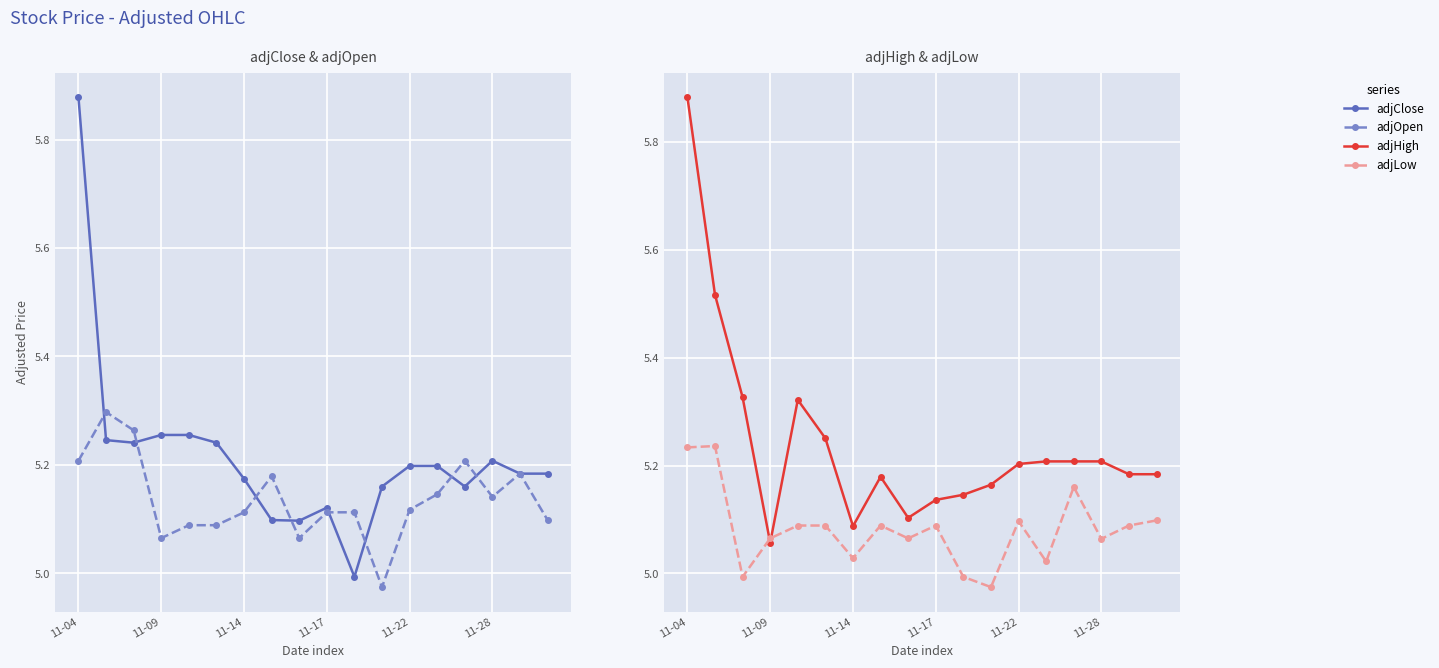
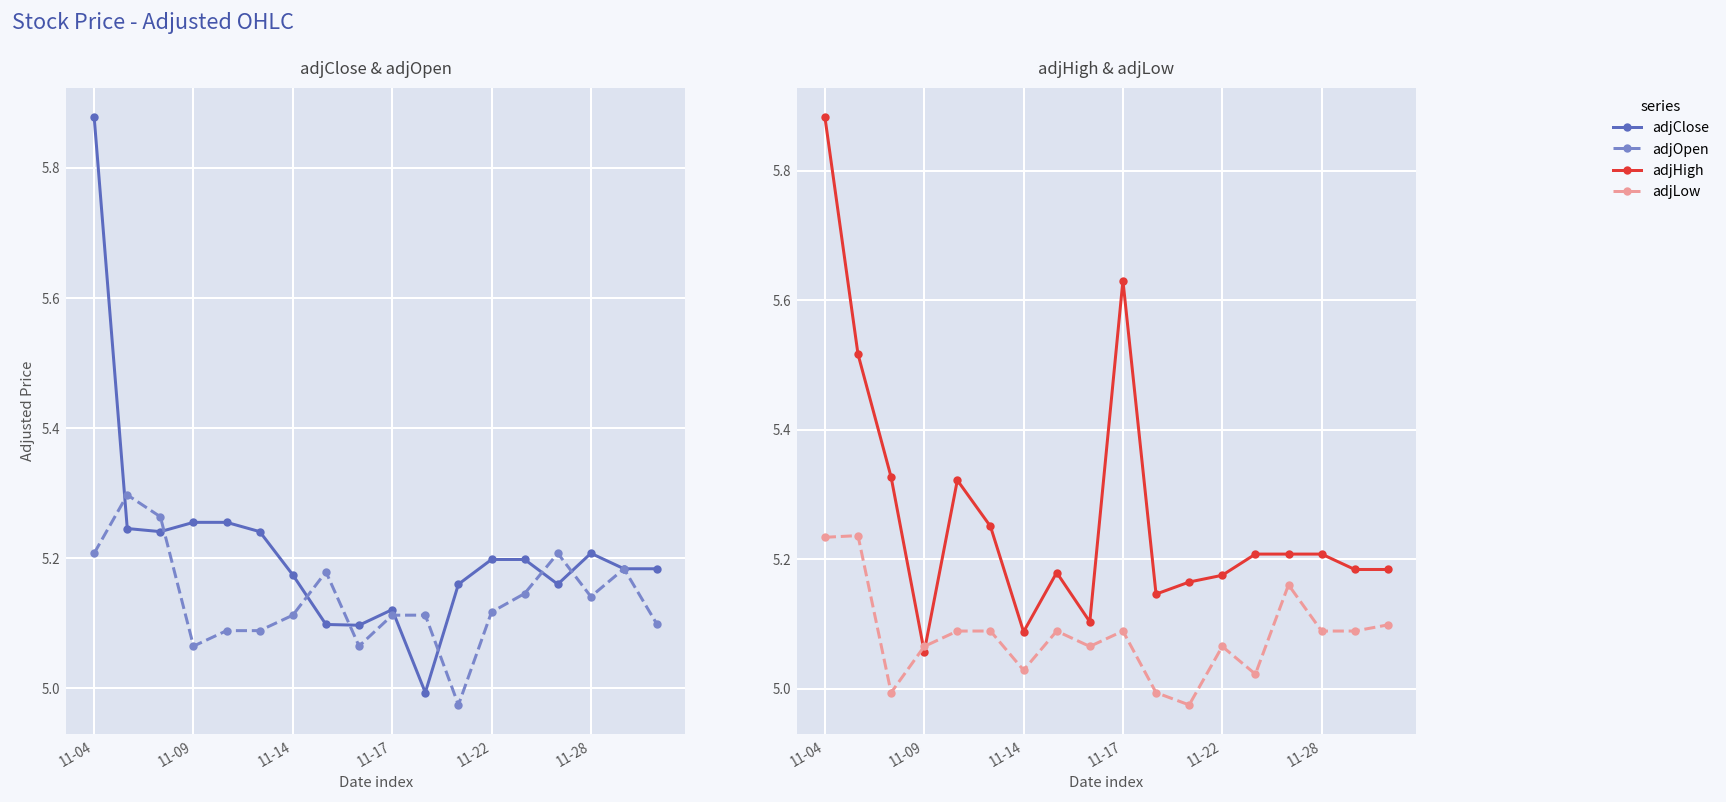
adjHigh & adjLow, adjHigh, 11-17: 5.14 -> 5.63
adjHigh & adjLow, adjHigh, 11-22: 5.20 -> 5.18
adjHigh & adjLow, adjLow, 11-22: 5.10 -> 5.07
adjHigh & adjLow, adjLow, 11-28: 5.06 -> 5.09
